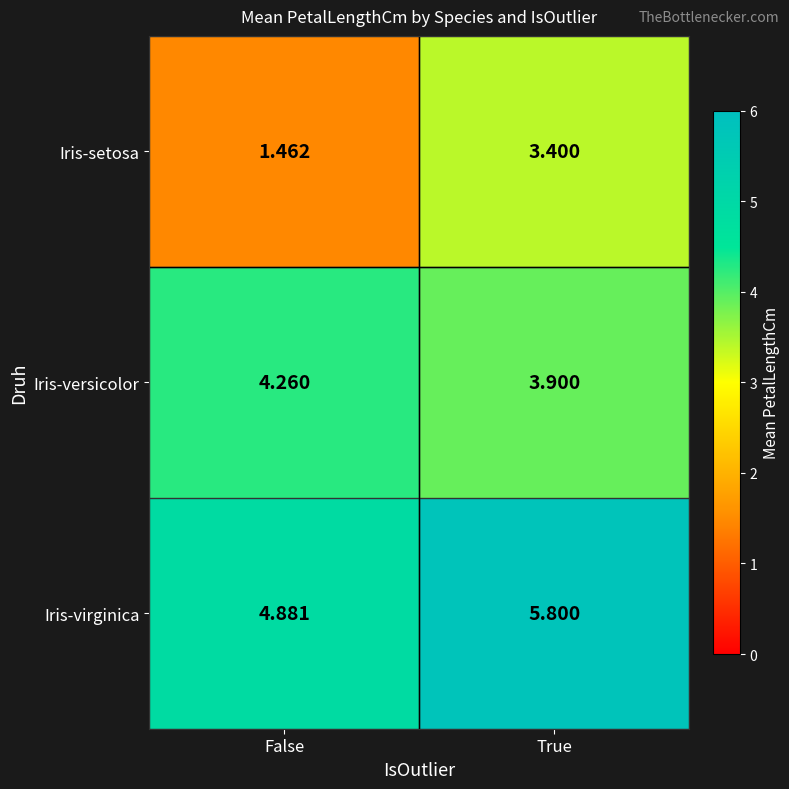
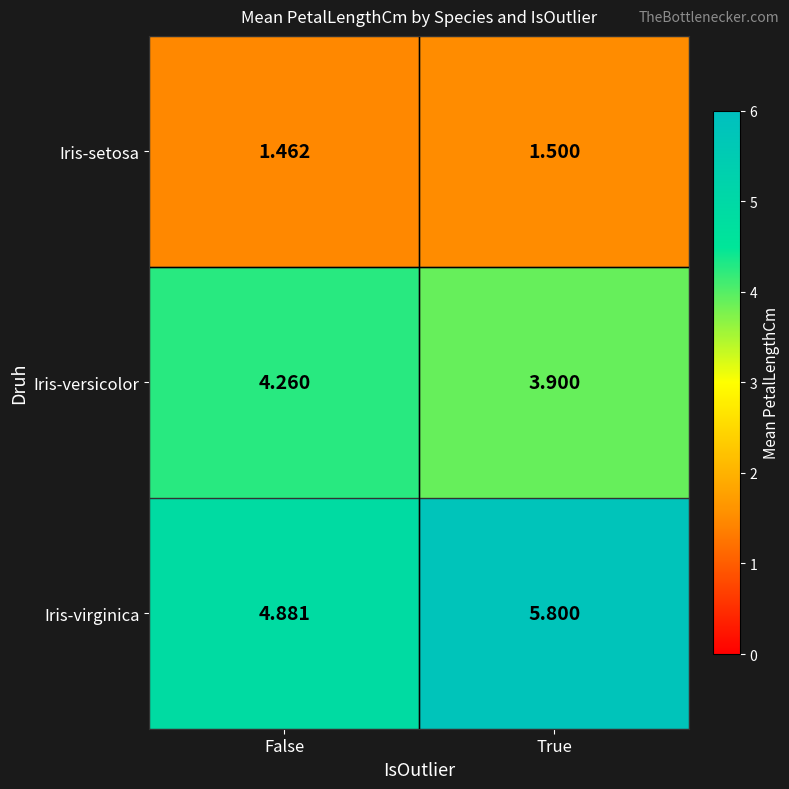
Iris-setosa, True: 3.400 -> 1.500
